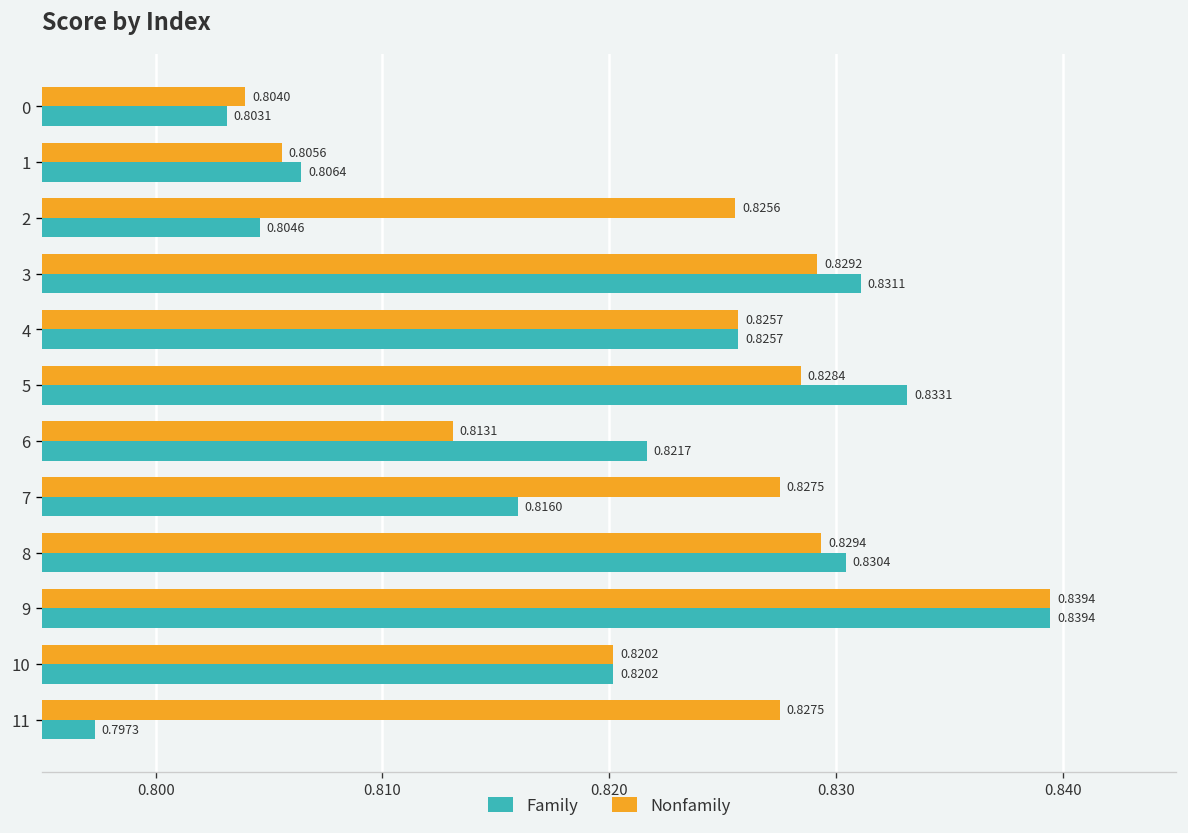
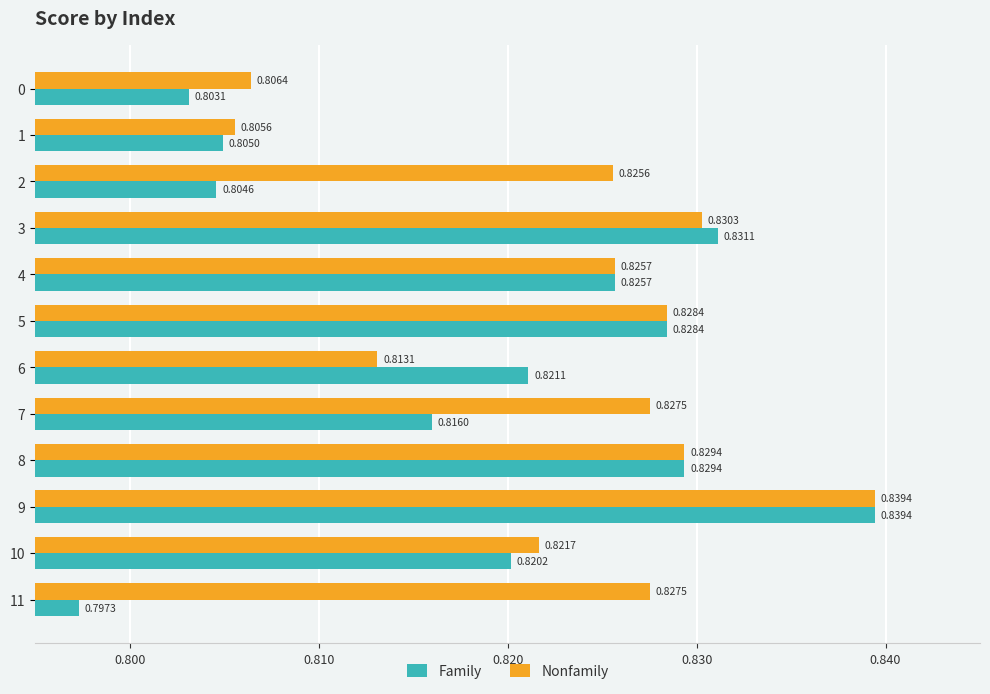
Nonfamily, 0: 0.8040 -> 0.8064
Family, 1: 0.8064 -> 0.8050
Nonfamily, 3: 0.8292 -> 0.8303
Family, 5: 0.8331 -> 0.8284
Family, 6: 0.8217 -> 0.8211
Family, 8: 0.8304 -> 0.8294
Nonfamily, 10: 0.8202 -> 0.8217
